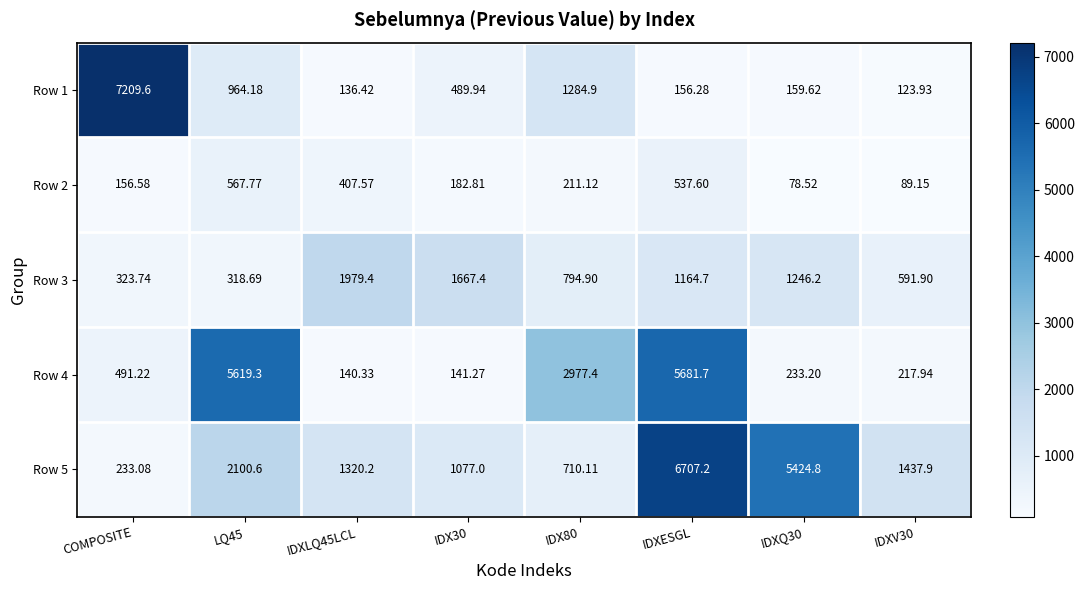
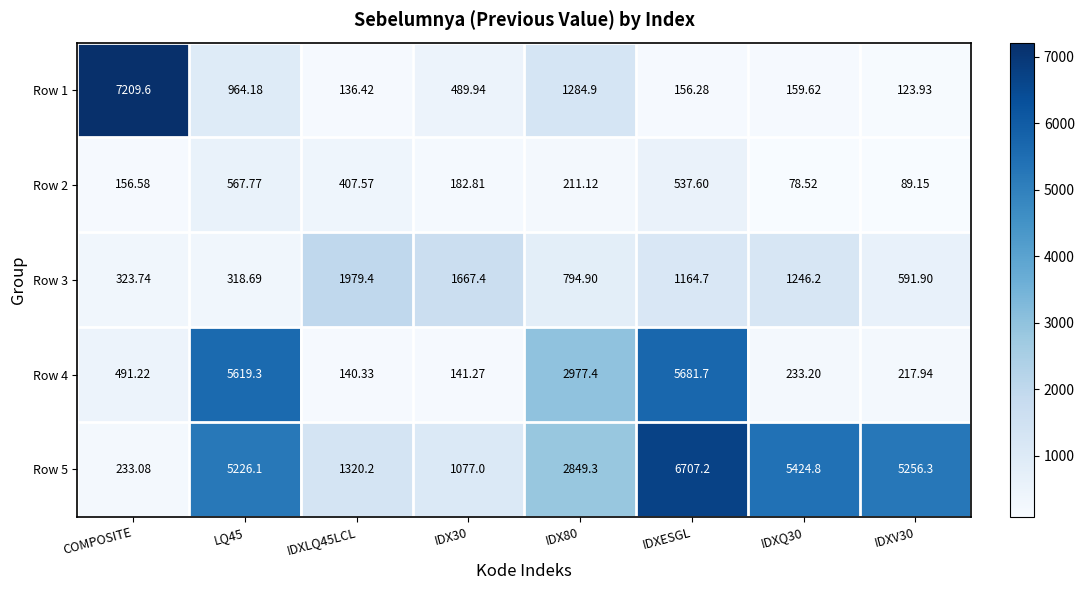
Row 5, LQ45: 2100.6 -> 5226.1
Row 5, IDX80: 710.11 -> 2849.3
Row 5, IDXV30: 1437.9 -> 5256.3
